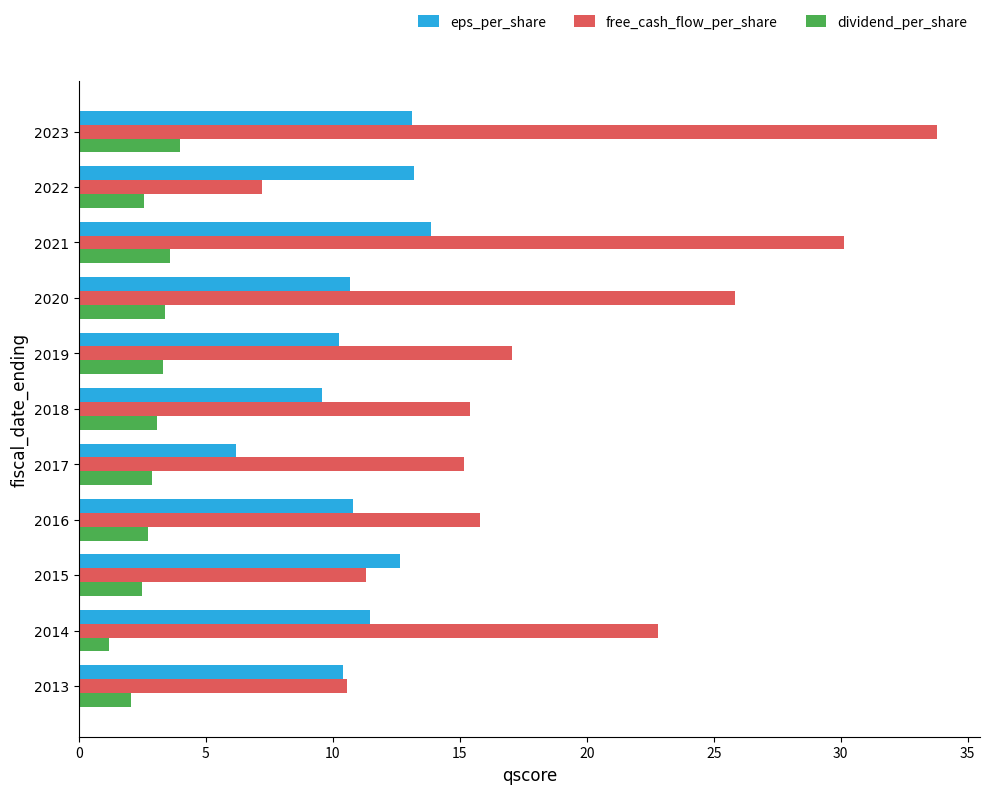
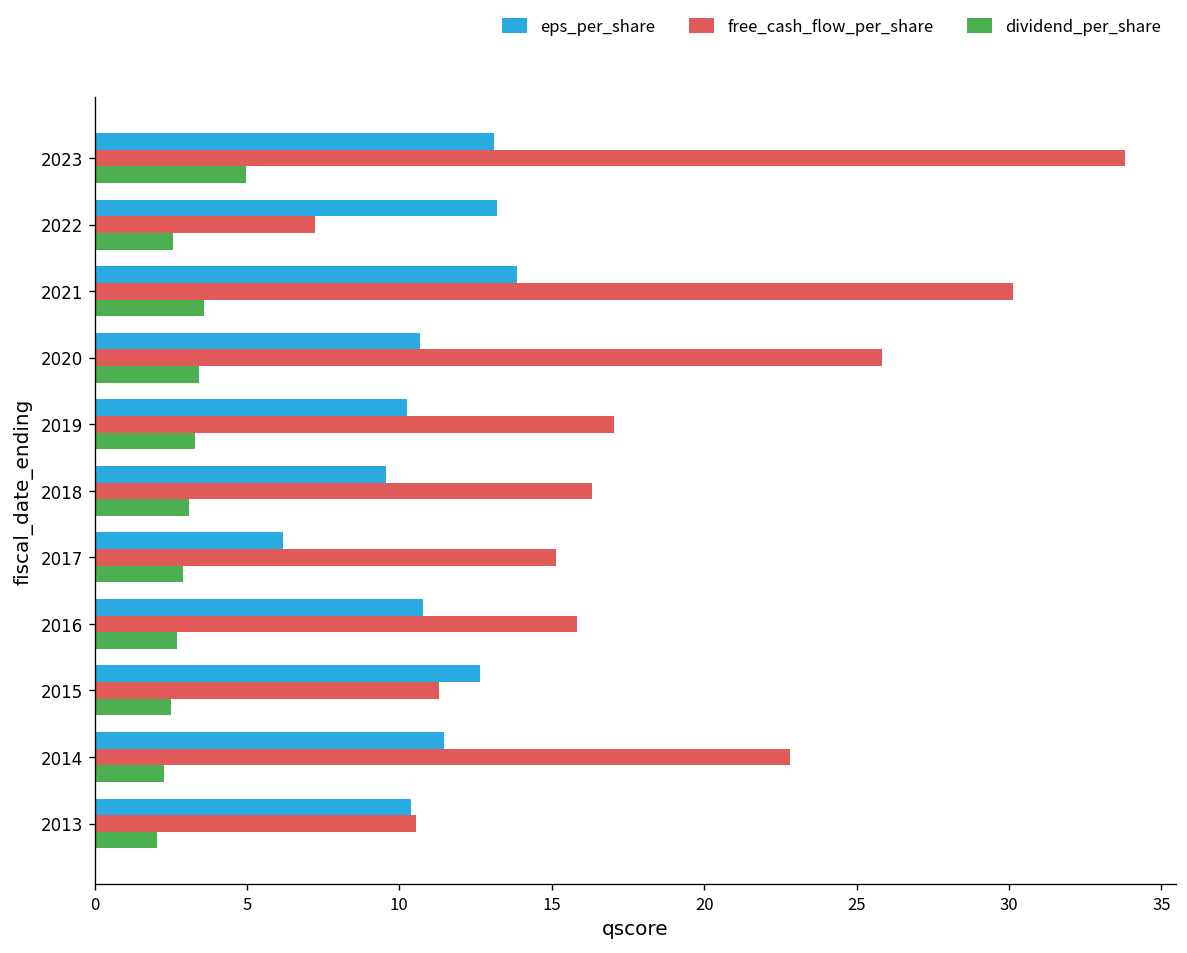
dividend_per_share, 2023: 4.0 -> 5.0
free_cash_flow_per_share, 2018: 15.4 -> 16.3
dividend_per_share, 2014: 1.2 -> 2.3
